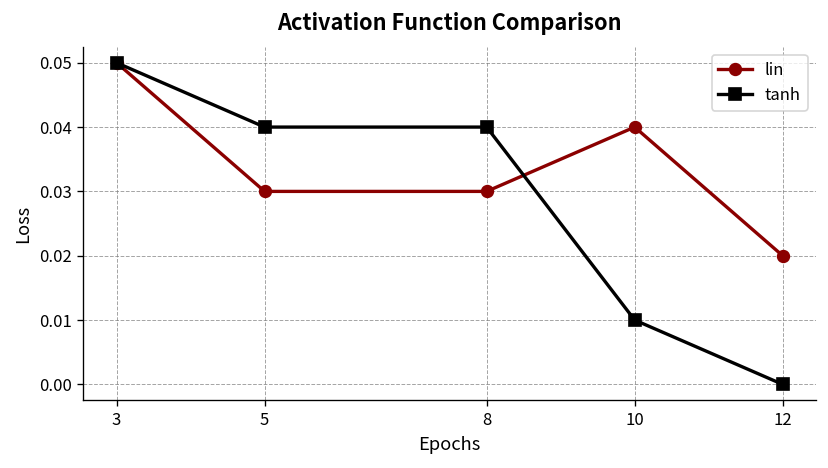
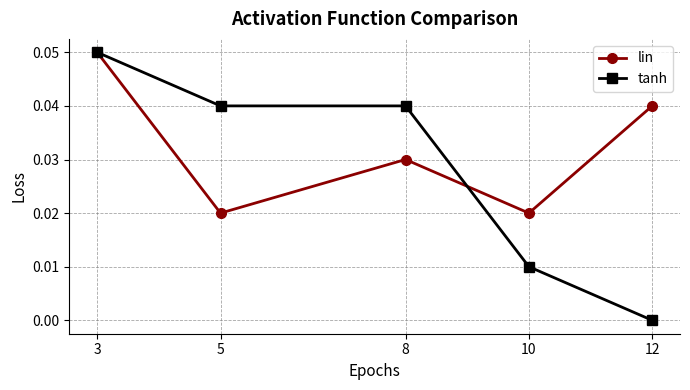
lin, 5: 0.03 -> 0.02
lin, 10: 0.04 -> 0.02
lin, 12: 0.02 -> 0.04
